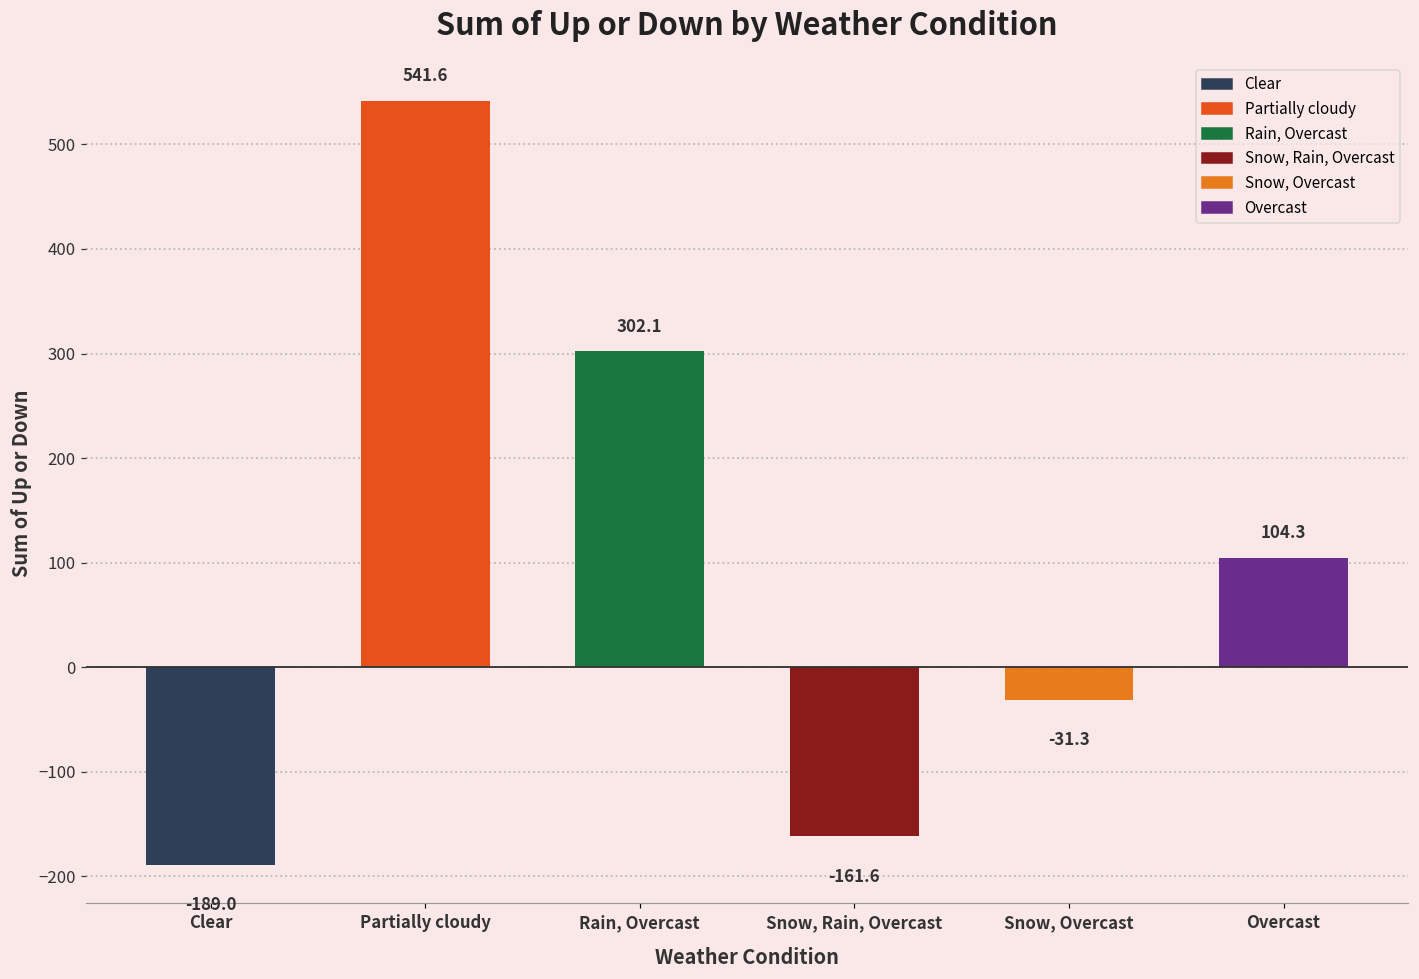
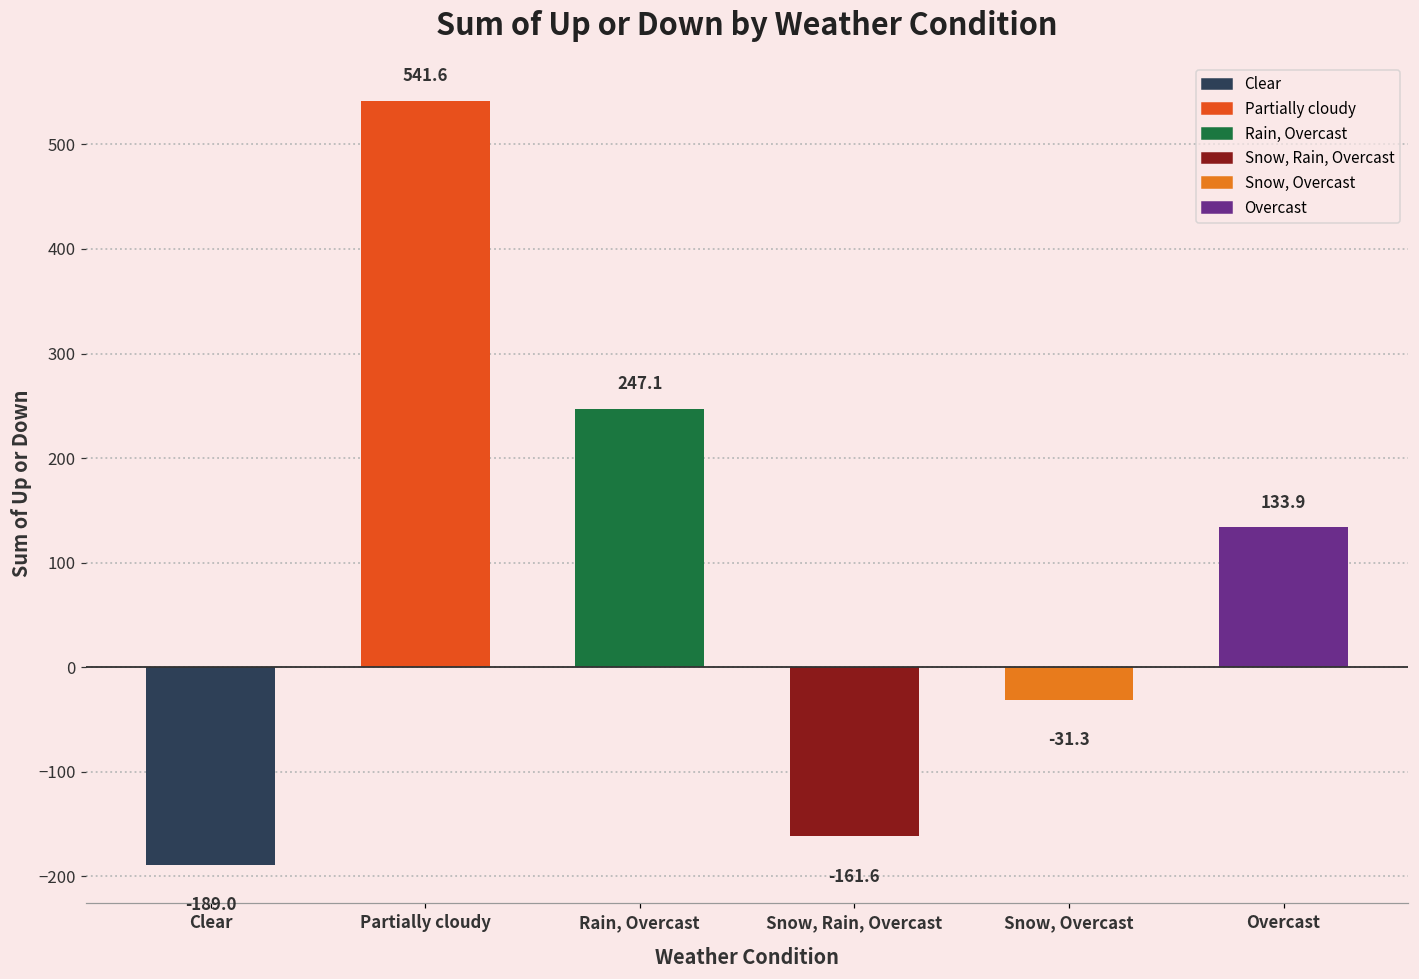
Rain, Overcast: 302.1 -> 247.1
Overcast: 104.3 -> 133.9
